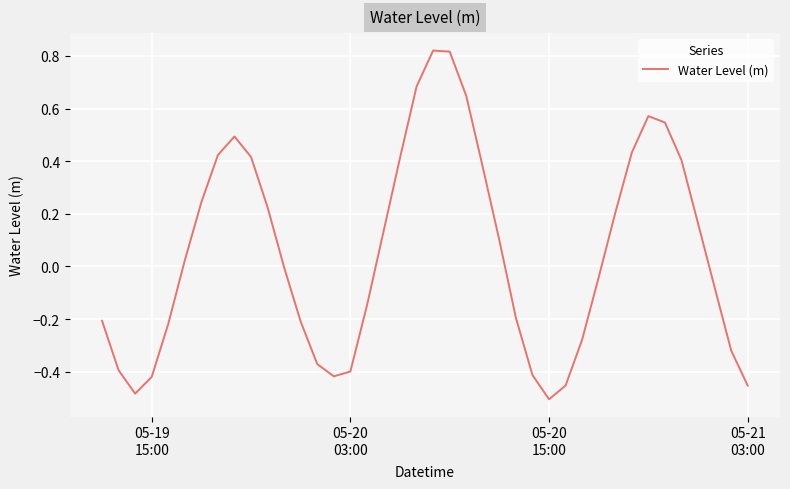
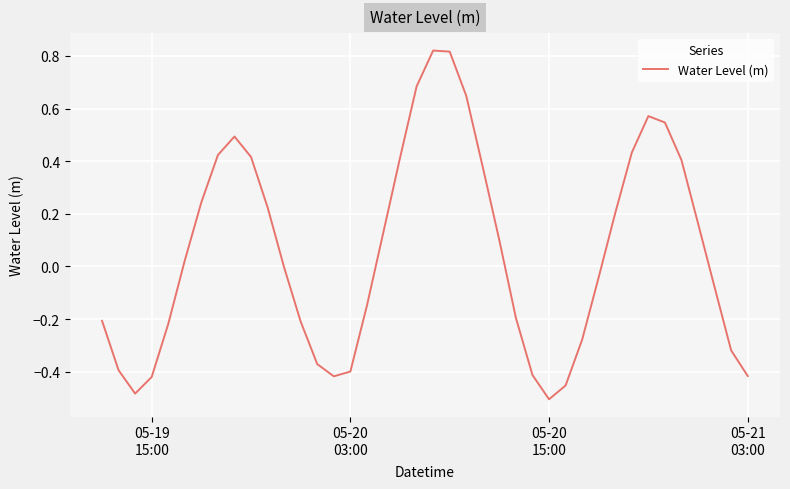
05-21 03:00: -0.45 -> -0.42
